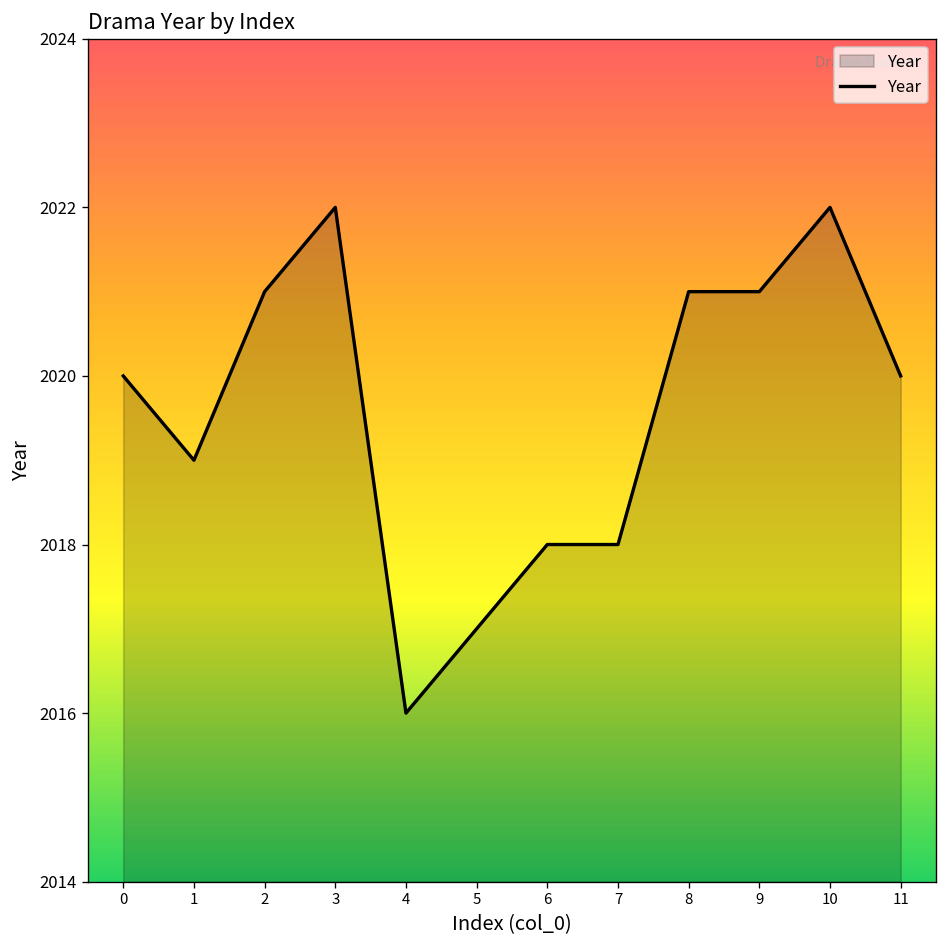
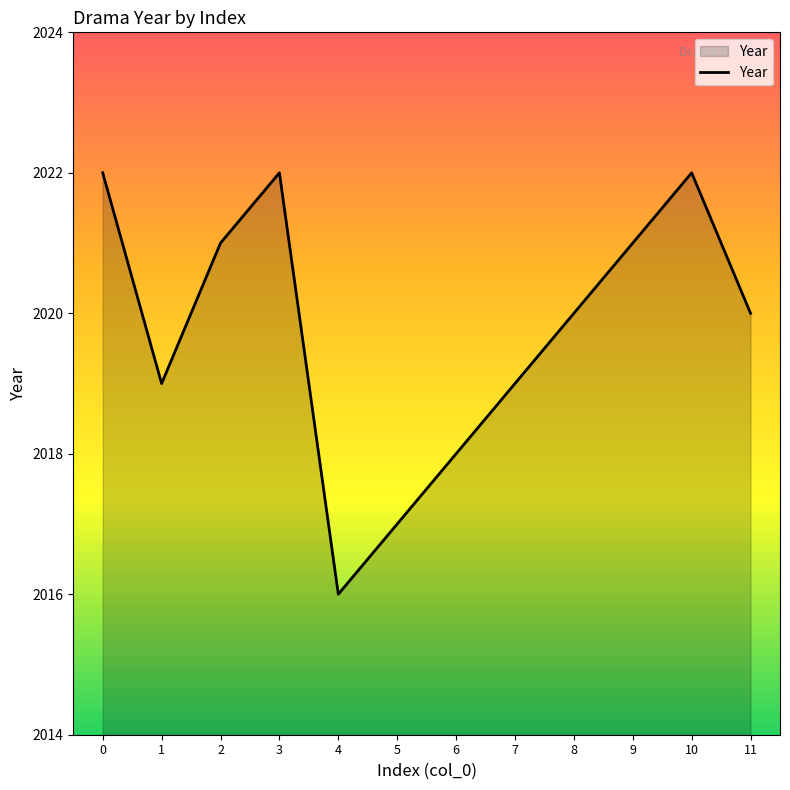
0: 2020 -> 2022
7: 2018 -> 2019
8: 2021 -> 2020
